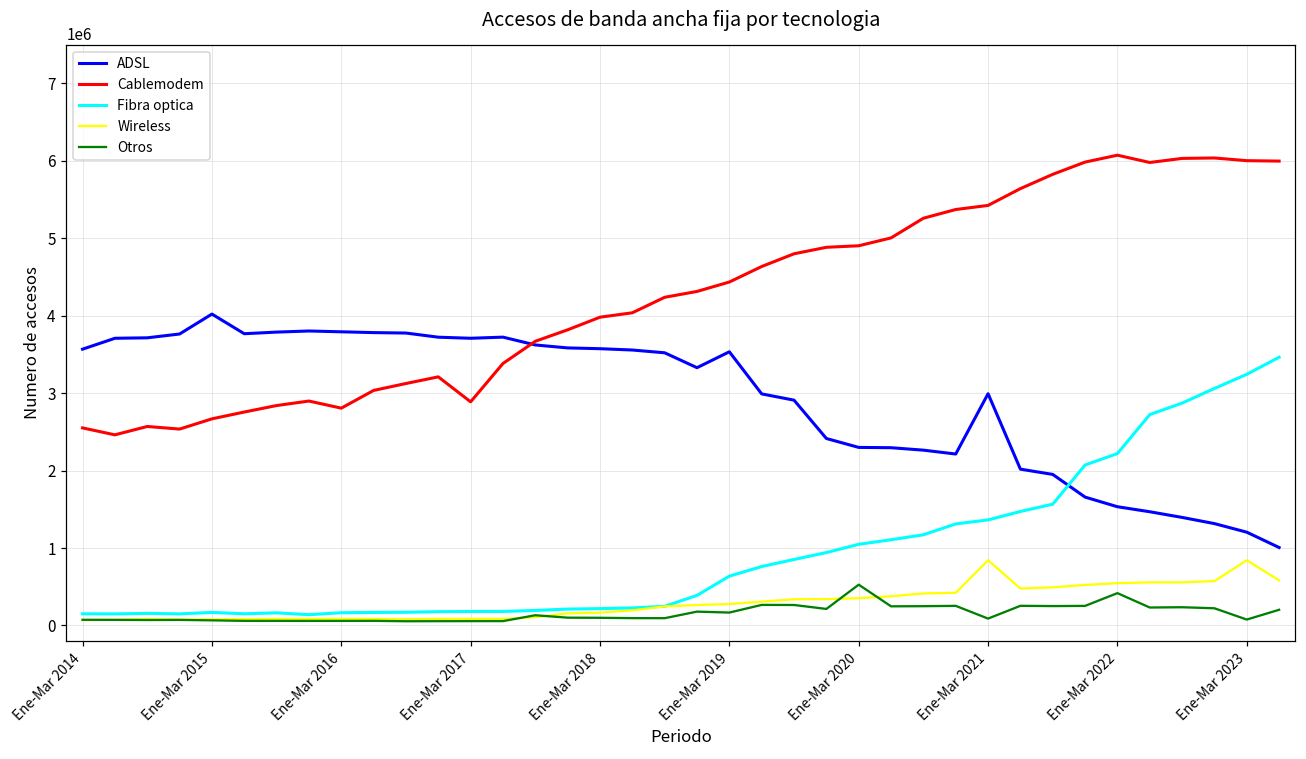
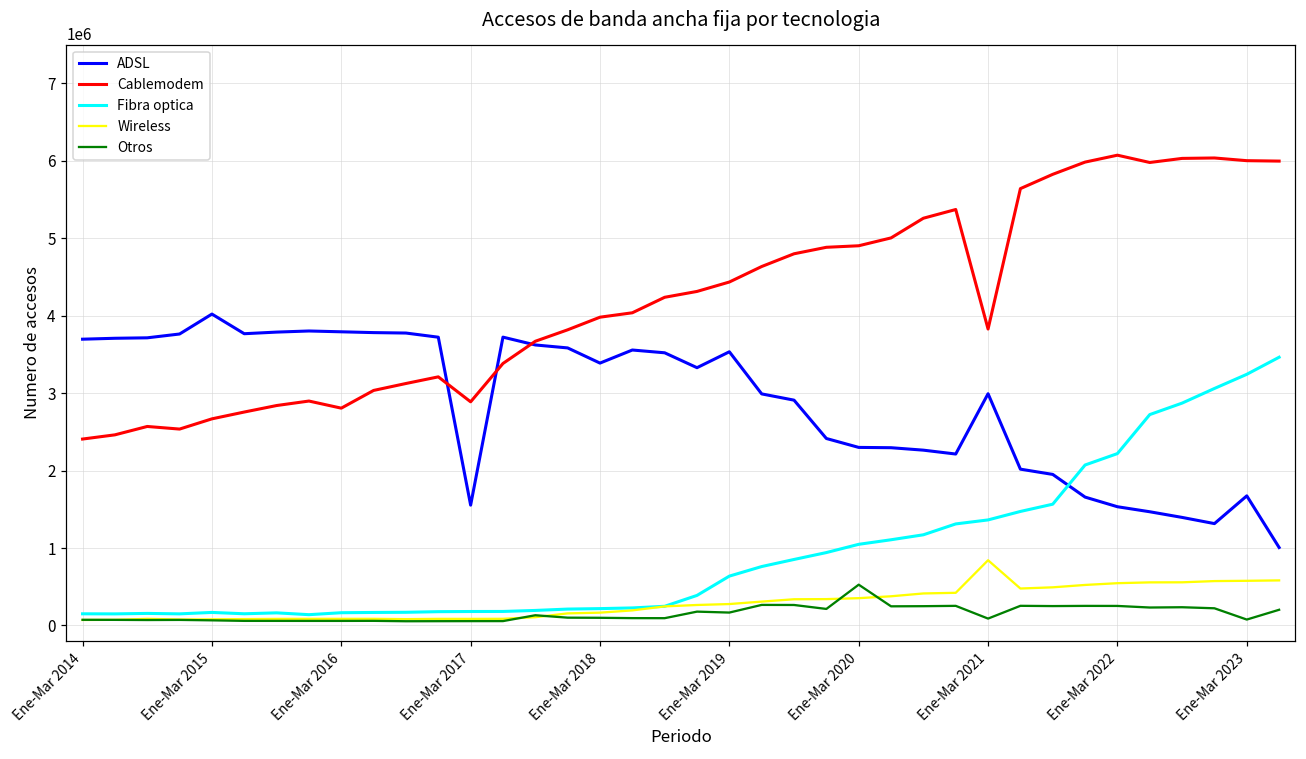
ADSL, Ene-Mar 2014: 3600000 -> 3700000
Cablemodem, Ene-Mar 2014: 2600000 -> 2400000
ADSL, Ene-Mar 2017: 3700000 -> 1600000
ADSL, Ene-Mar 2018: 3600000 -> 3400000
Cablemodem, Ene-Mar 2021: 5400000 -> 3800000
Otros, Ene-Mar 2022: 400000 -> 300000
ADSL, Ene-Mar 2023: 1200000 -> 1700000
Wireless, Ene-Mar 2023: 800000 -> 600000
